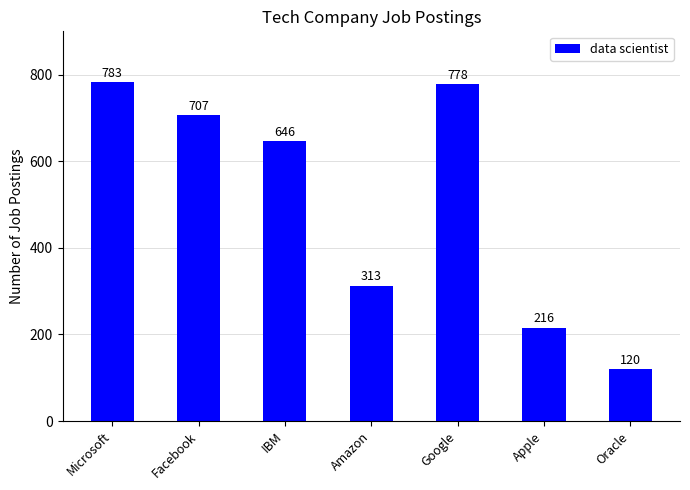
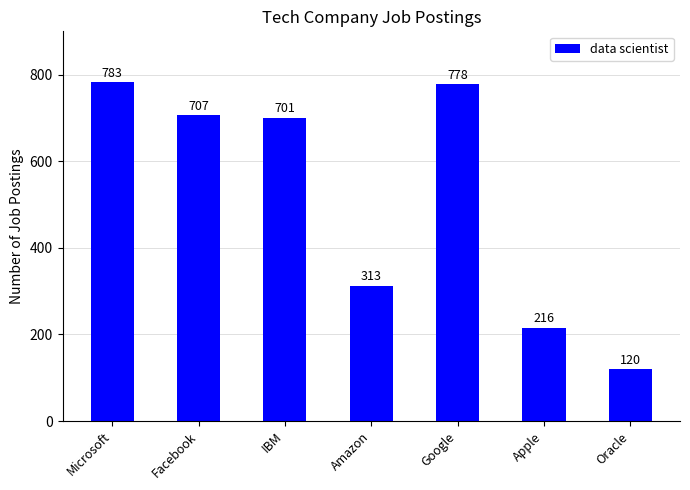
IBM: 646 -> 701
